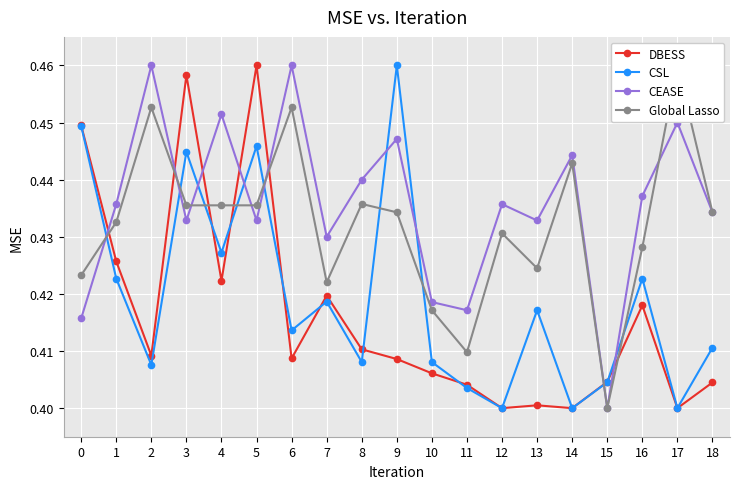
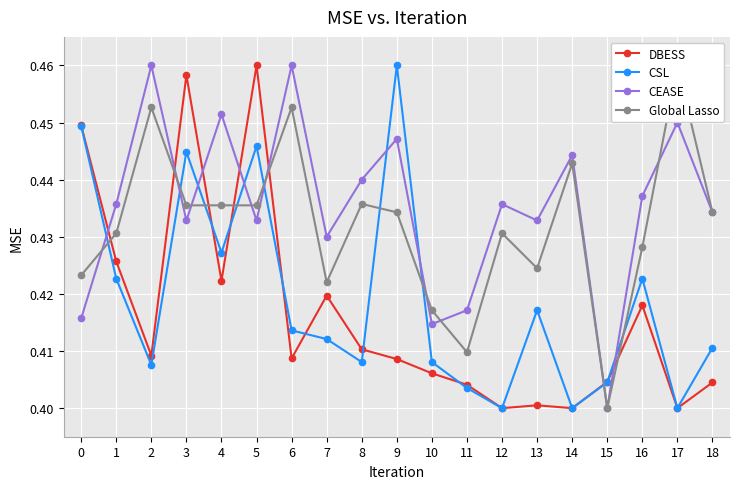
Global Lasso, 1: 0.433 -> 0.431
CSL, 7: 0.419 -> 0.412
CEASE, 10: 0.419 -> 0.415
